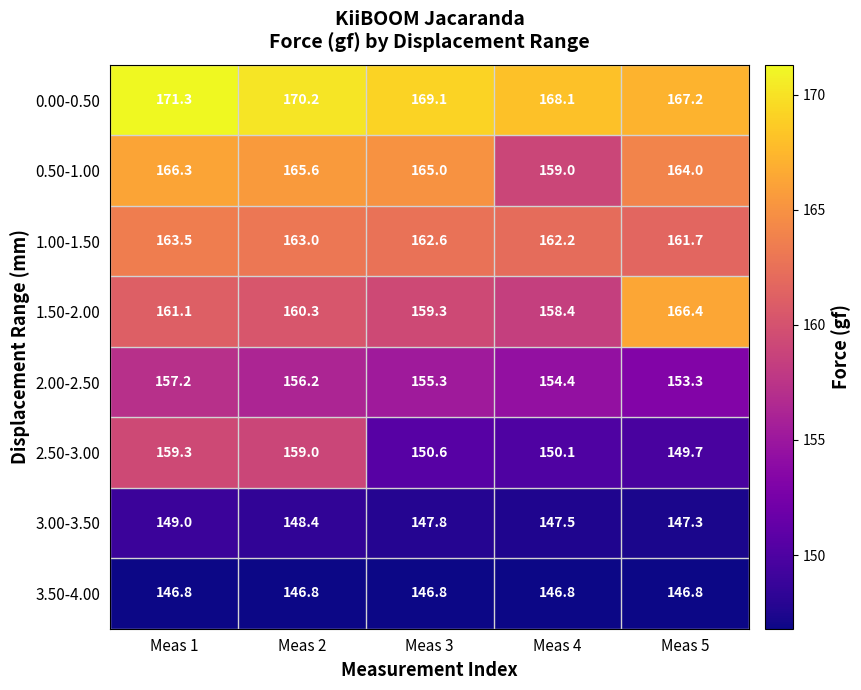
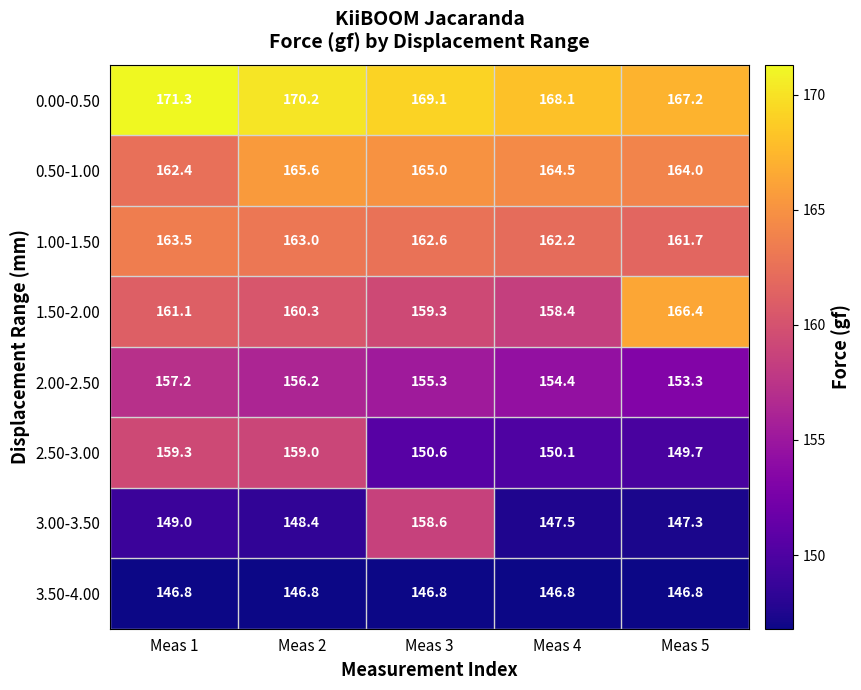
0.50-1.00, Meas 1: 166.3 -> 162.4
0.50-1.00, Meas 4: 159.0 -> 164.5
3.00-3.50, Meas 3: 147.8 -> 158.6
